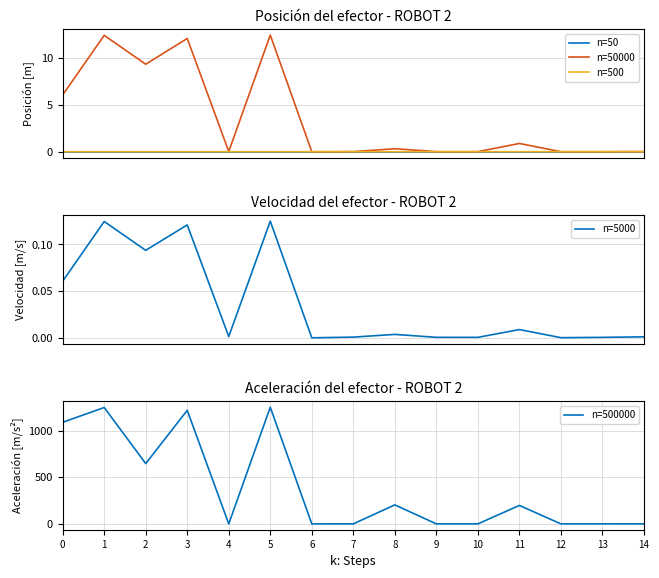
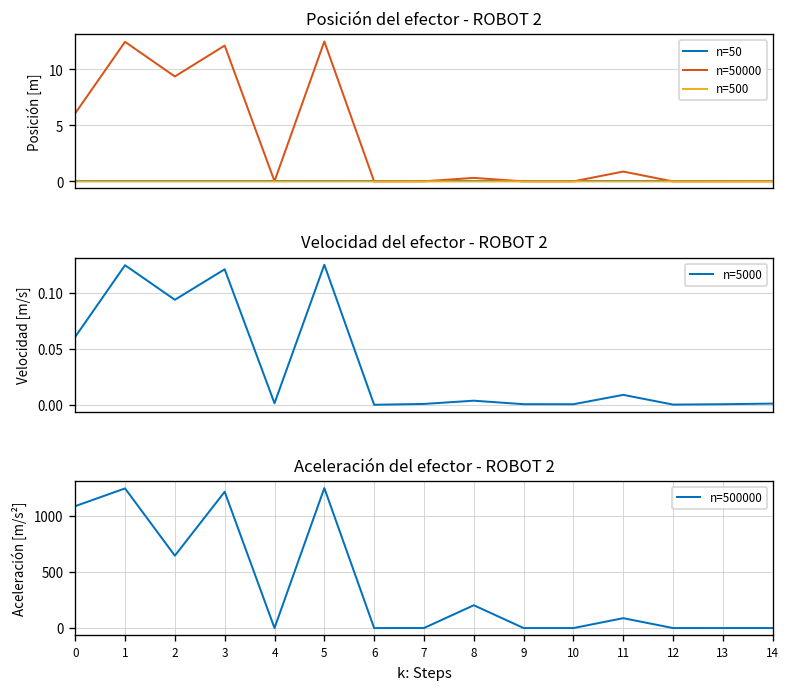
Aceleración del efector - ROBOT 2, 11: 200 -> 100
